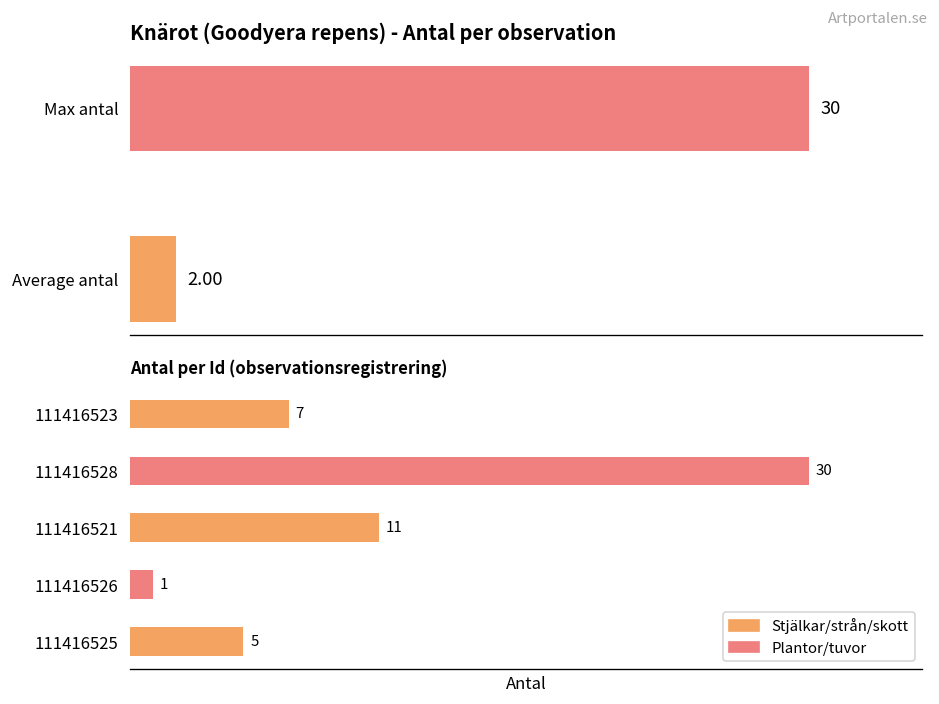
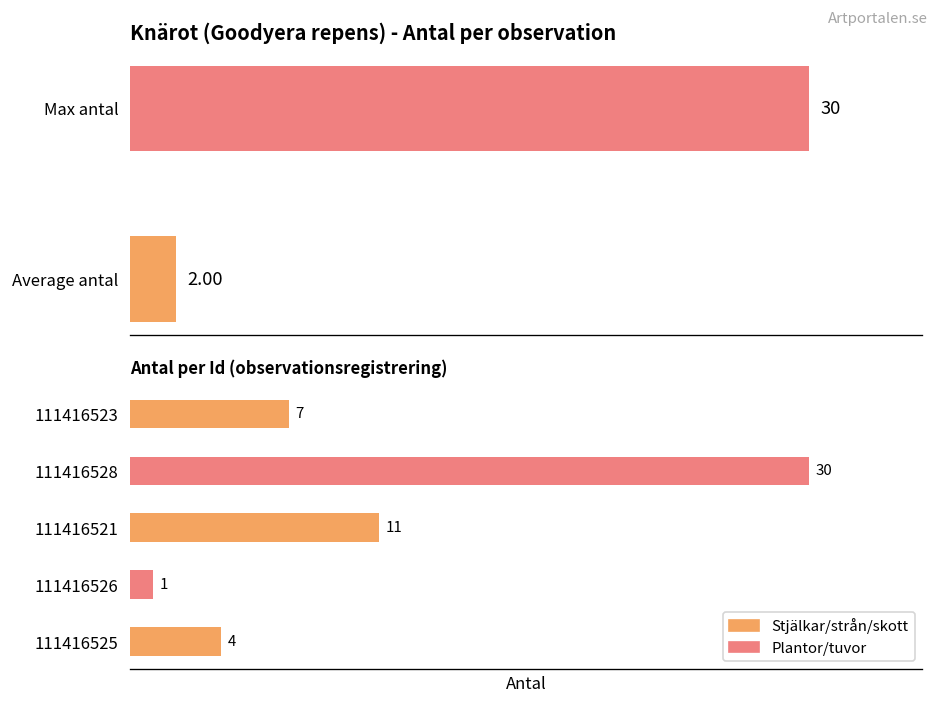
Antal per Id (observationsregistrering), 111416525: 5 -> 4
